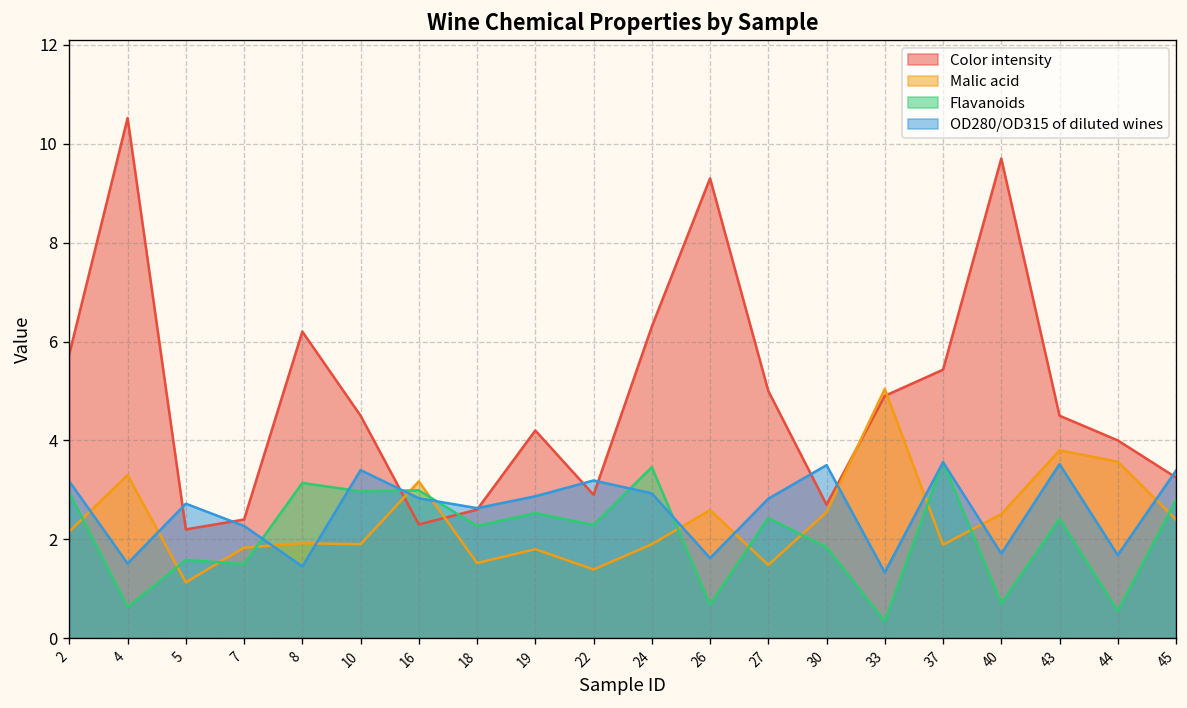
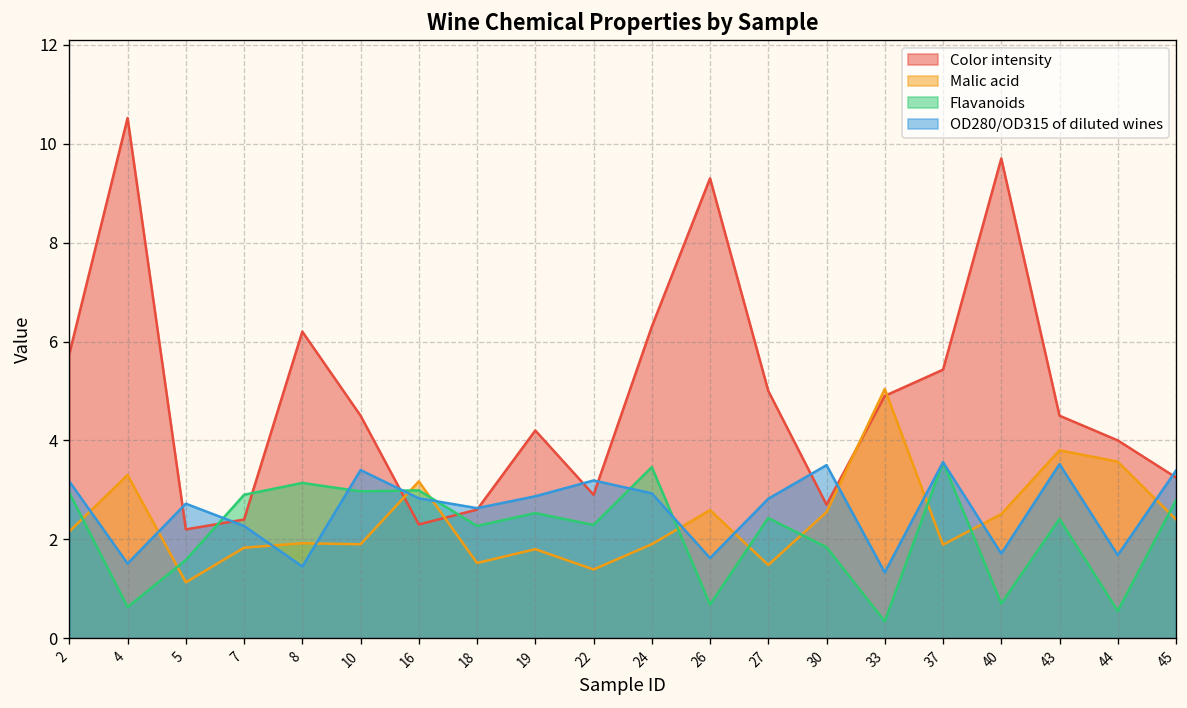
Flavanoids, 7: 1.5 -> 2.9
